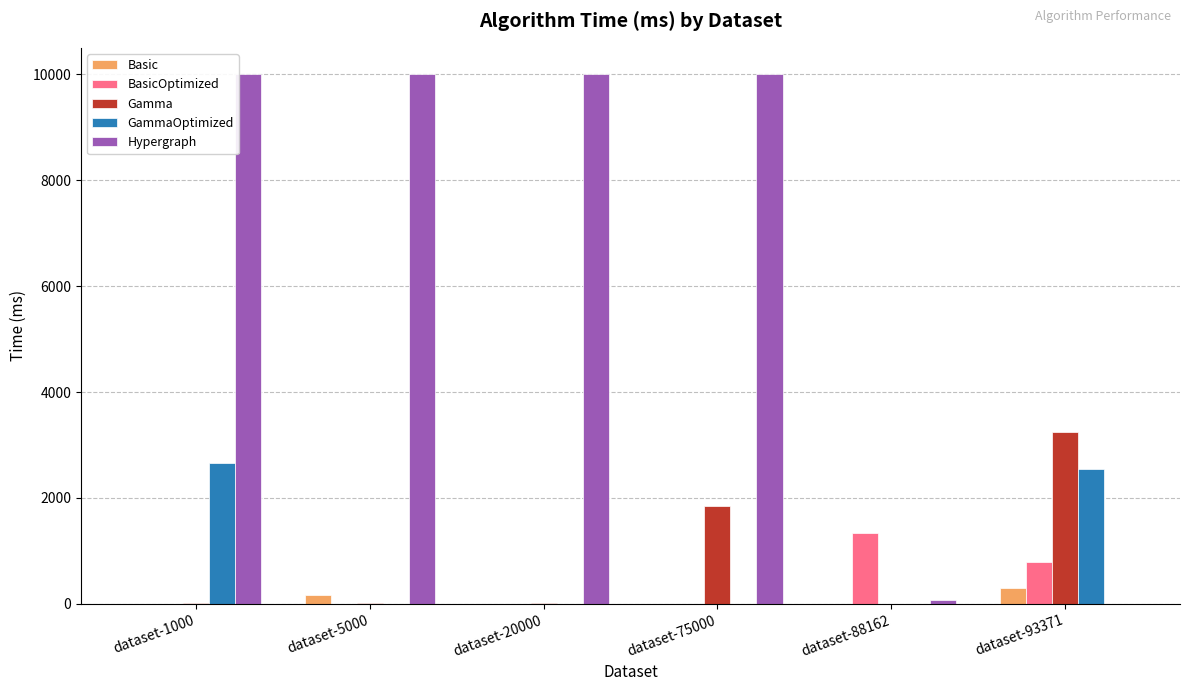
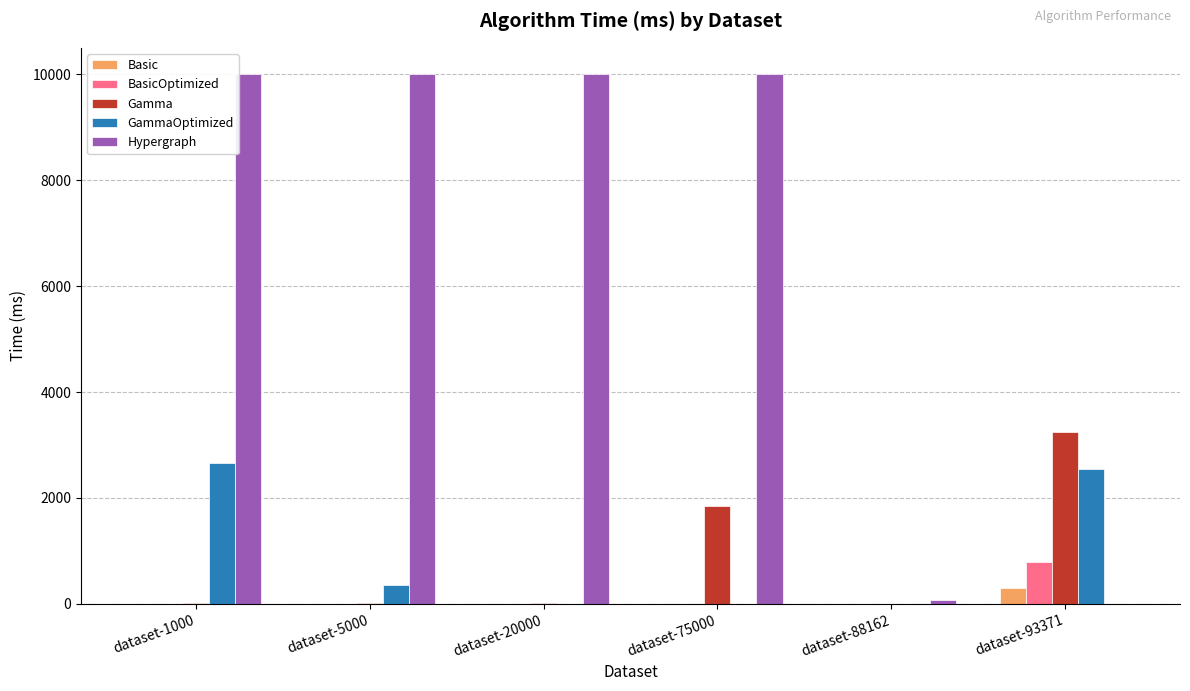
Basic, dataset-5000: 200 -> 0
GammaOptimized, dataset-5000: 0 -> 400
BasicOptimized, dataset-88162: 1300 -> 0
